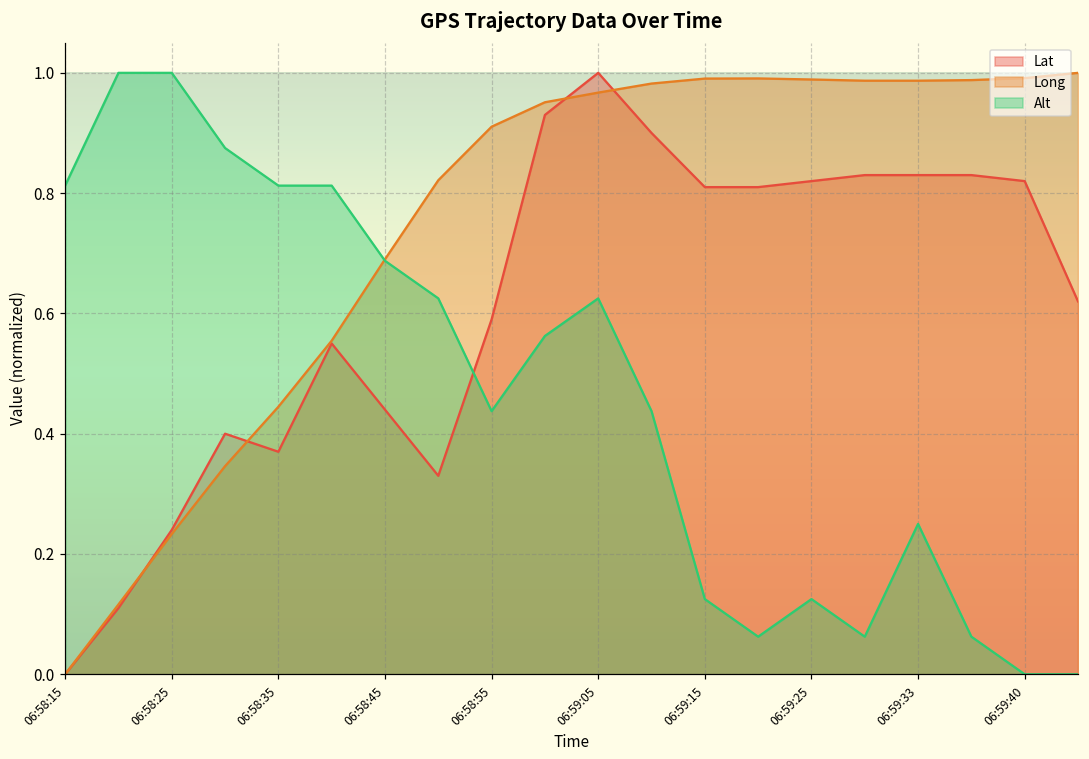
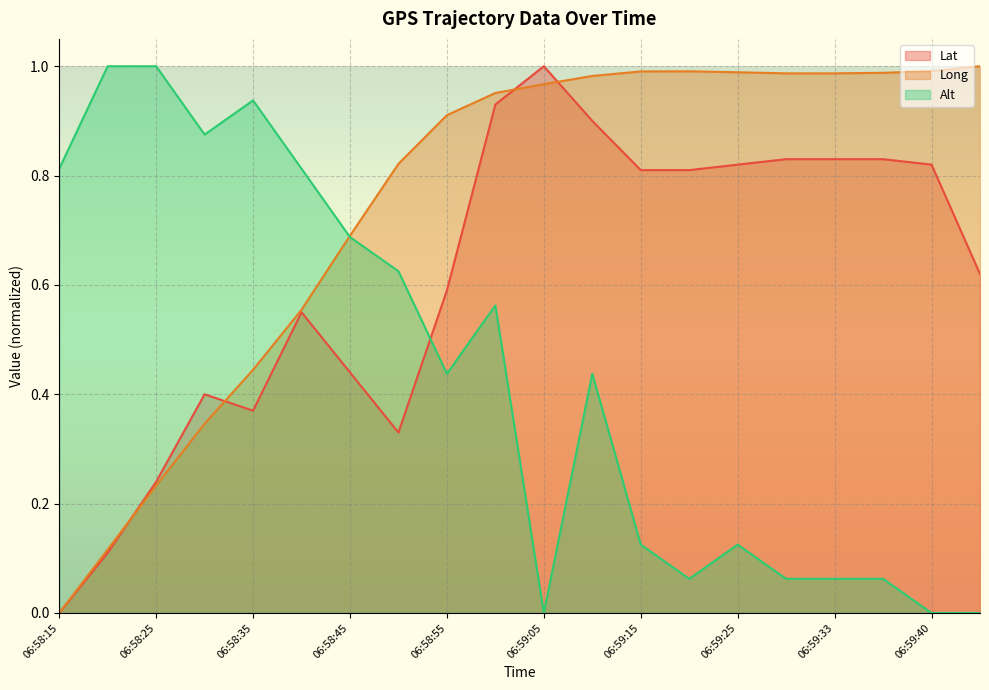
Alt, 06:58:35: 0.81 -> 0.94
Alt, 06:59:05: 0.63 -> 0.00
Alt, 06:59:33: 0.25 -> 0.06
